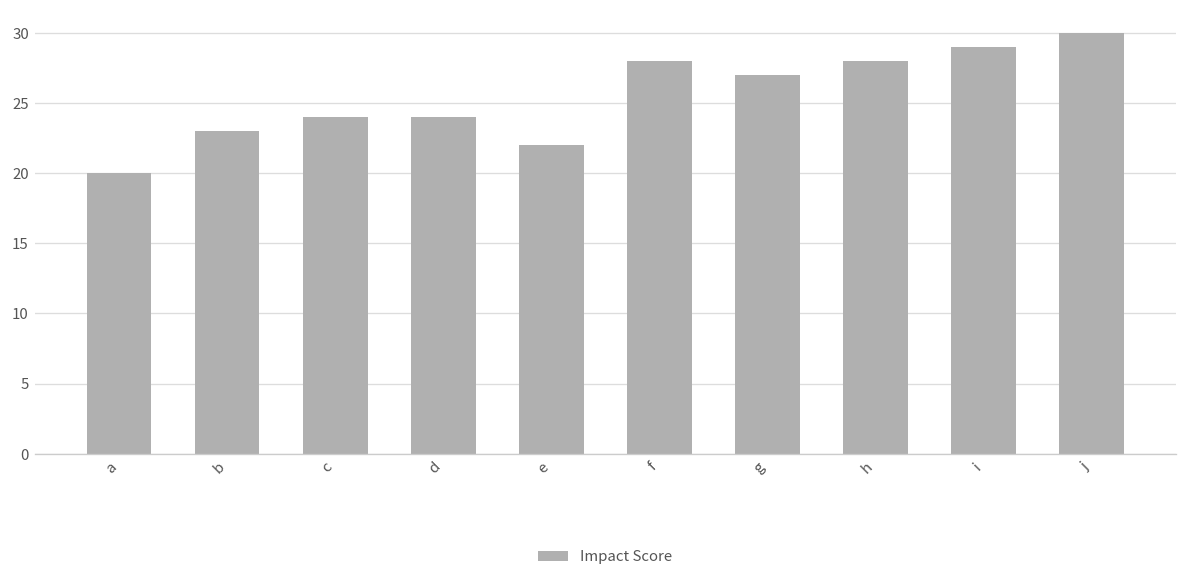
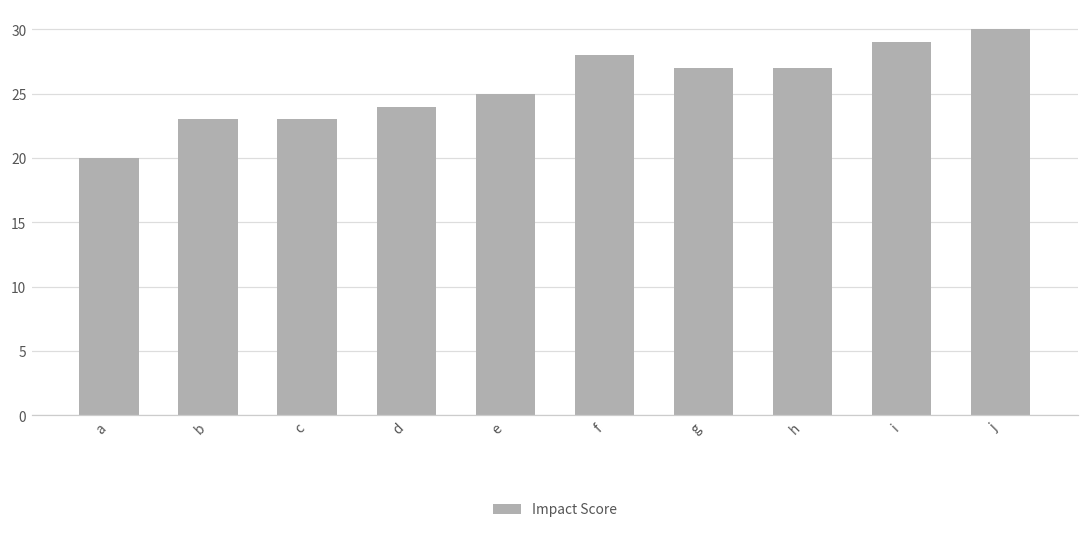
c: 24 -> 23
e: 22 -> 25
h: 28 -> 27
